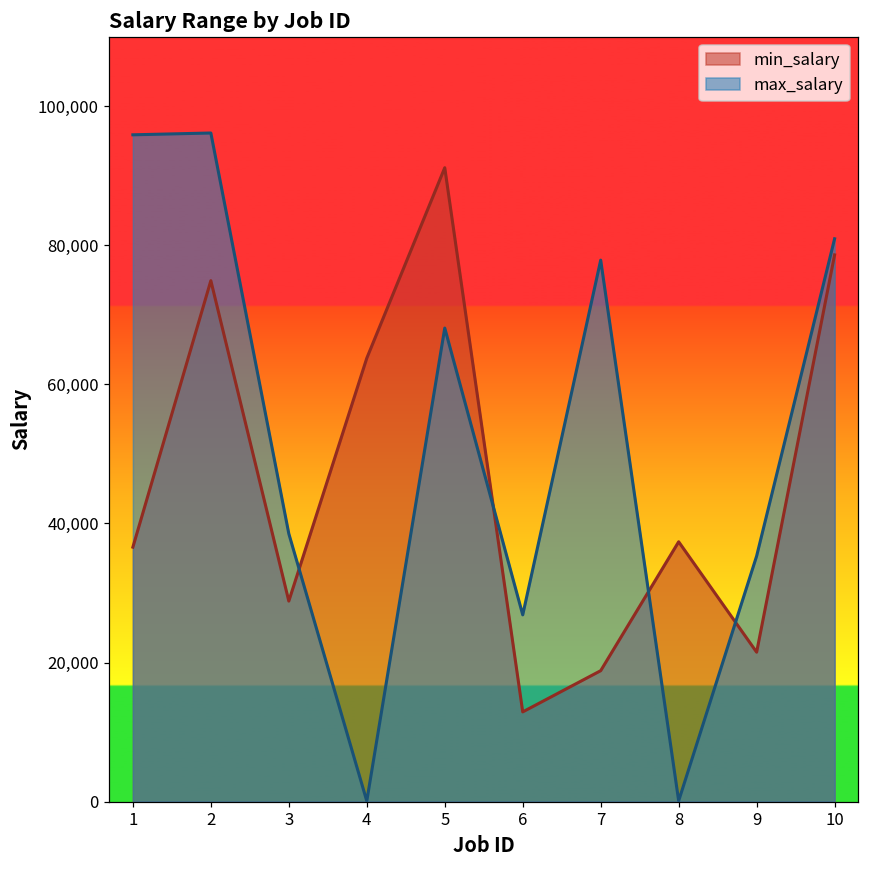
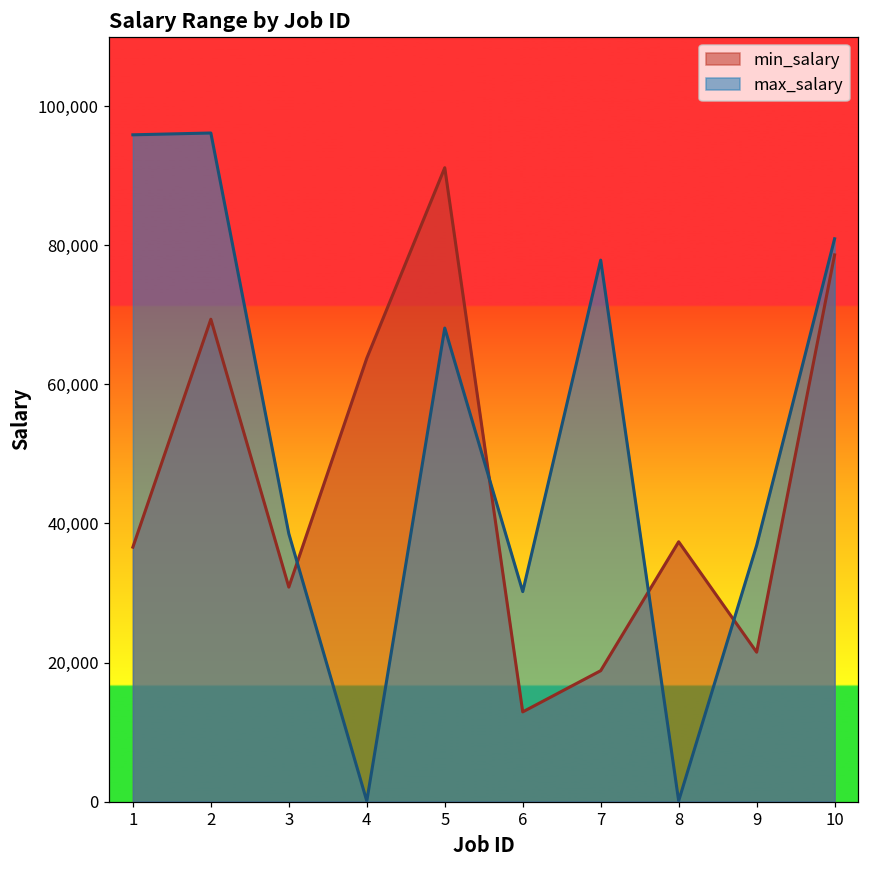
min_salary, 2: 75,000 -> 69,000
min_salary, 3: 29,000 -> 31,000
max_salary, 6: 27,000 -> 30,000
max_salary, 9: 35,000 -> 37,000
